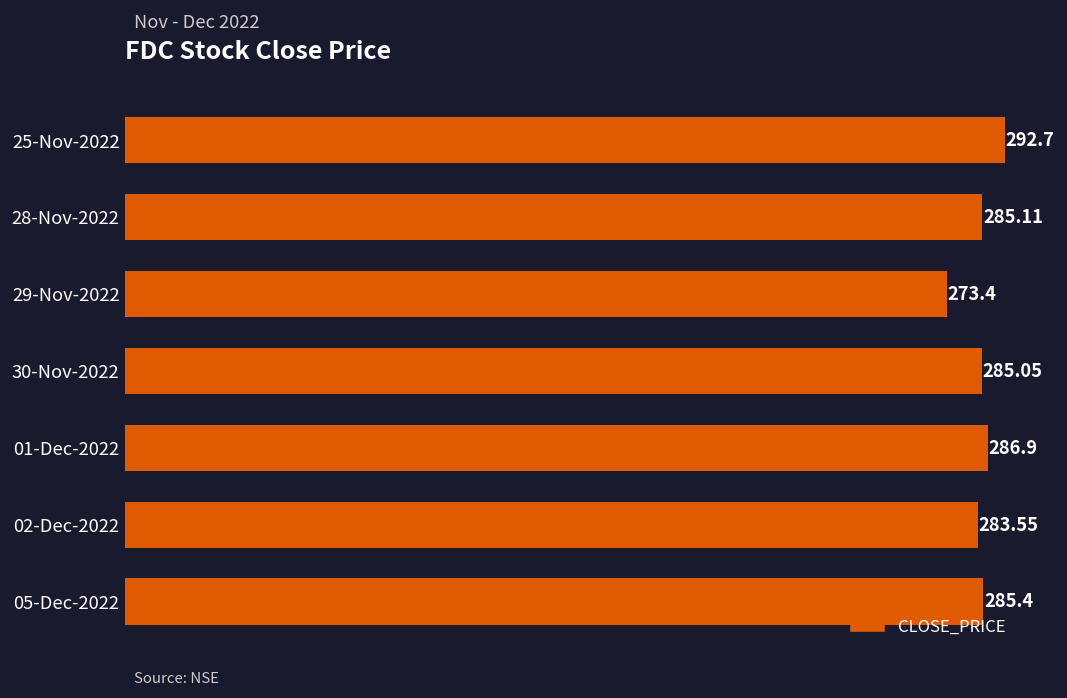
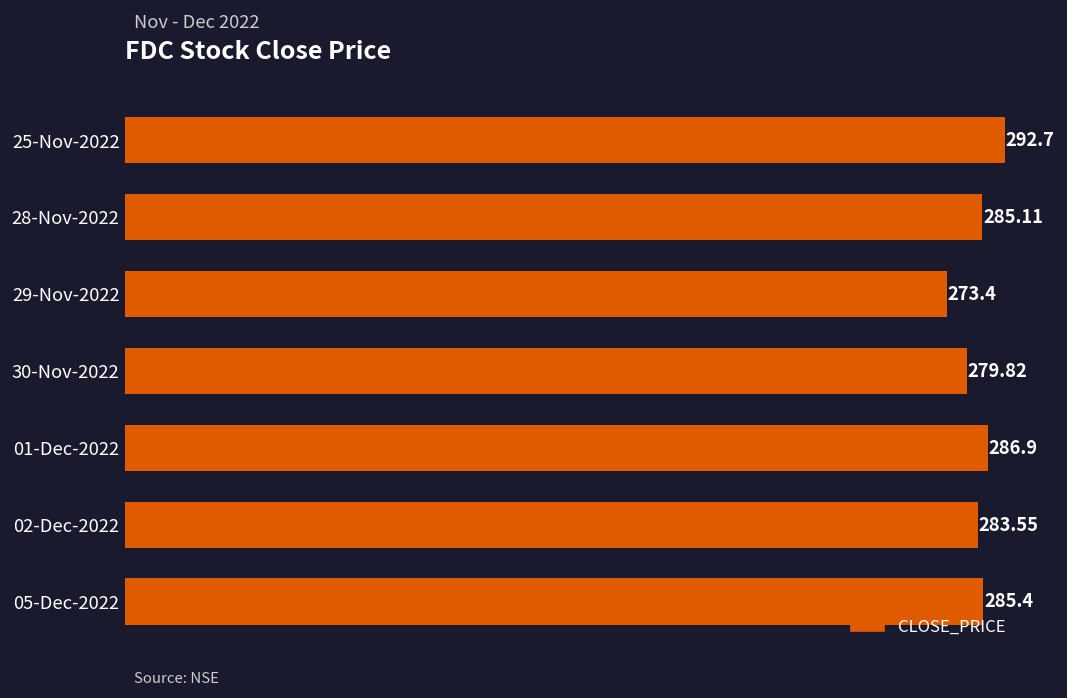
30-Nov-2022: 285.05 -> 279.82
